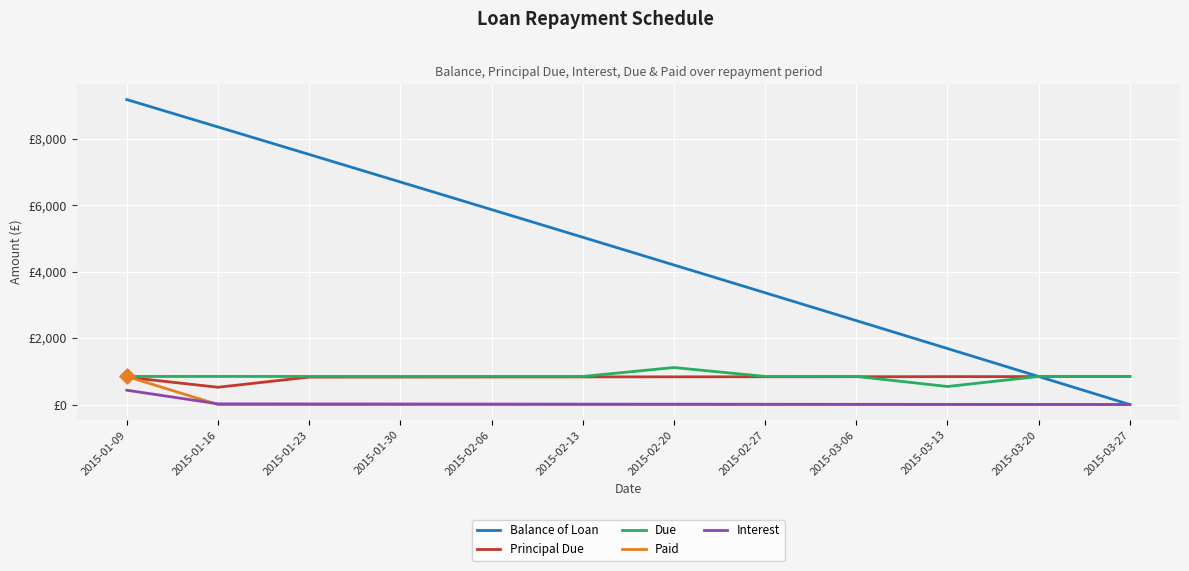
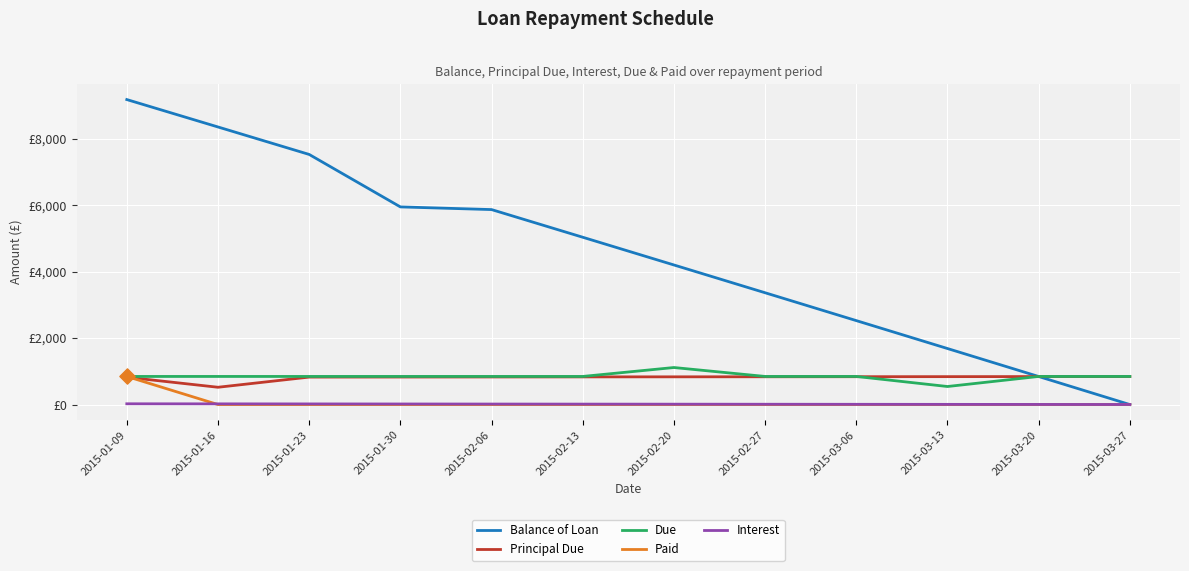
Interest, 2015-01-09: £400 -> £0
Balance of Loan, 2015-01-30: £6,700 -> £5,900
